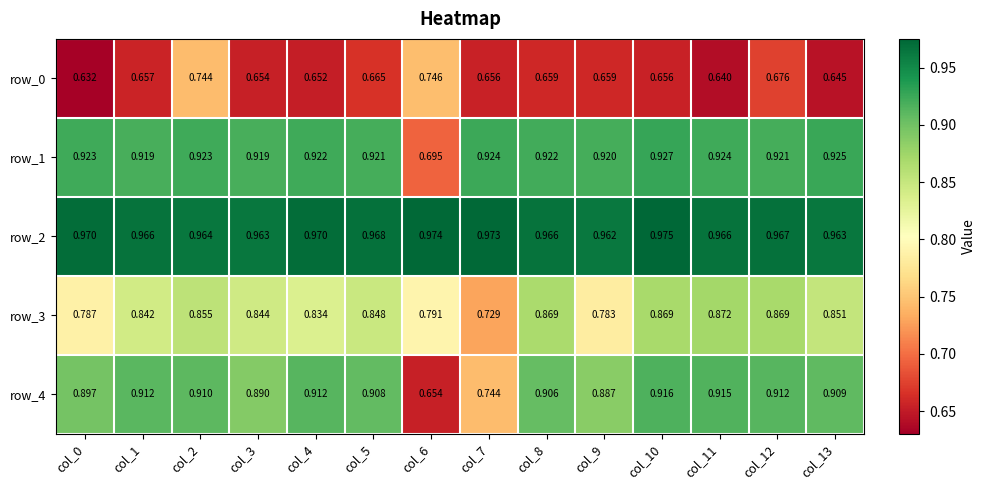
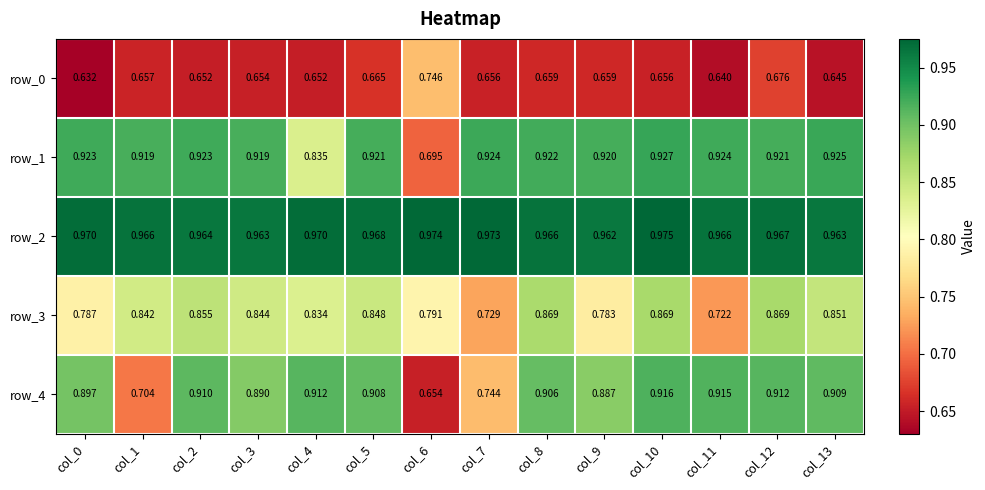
row_0, col_2: 0.744 -> 0.652
row_1, col_4: 0.922 -> 0.835
row_3, col_11: 0.872 -> 0.722
row_4, col_1: 0.912 -> 0.704
